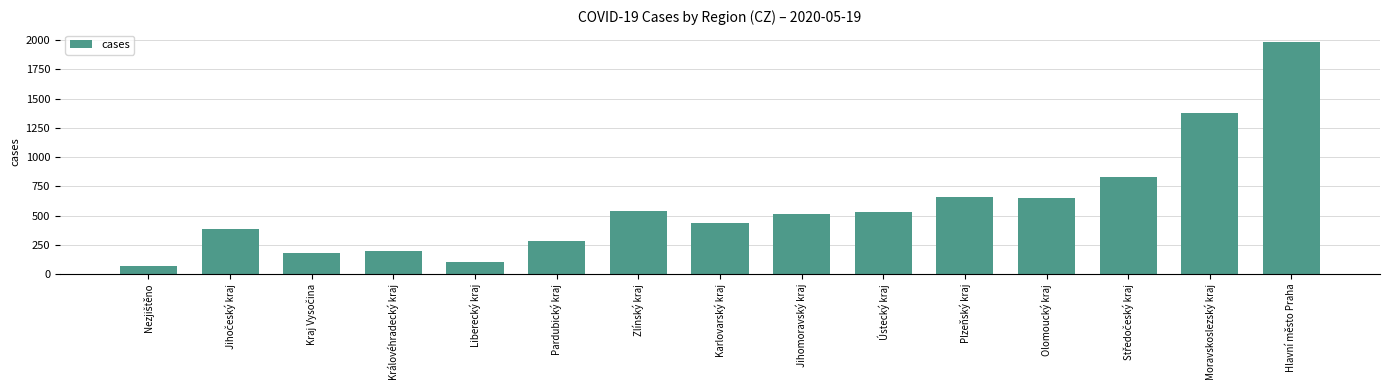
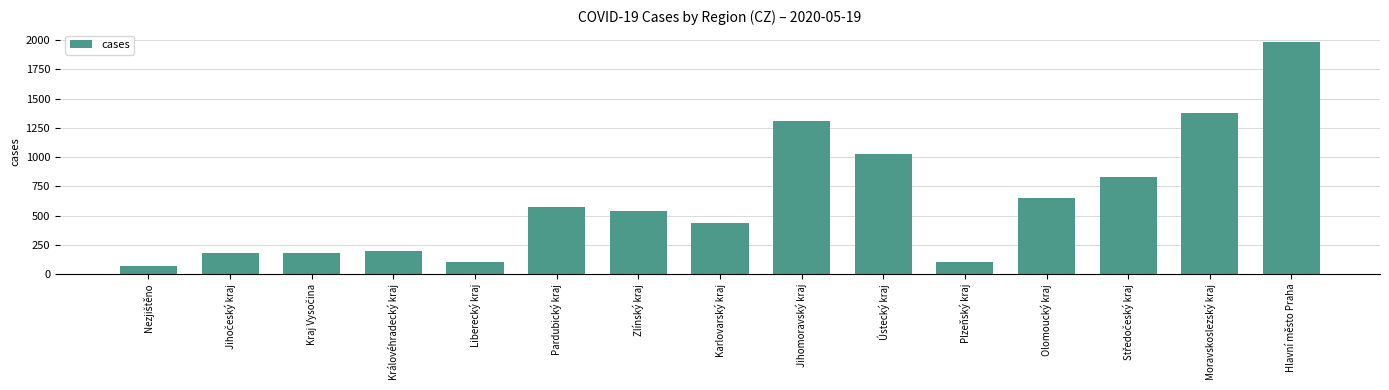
Jihočeský kraj: 390 -> 180
Pardubický kraj: 280 -> 580
Jihomoravský kraj: 510 -> 1310
Ústecký kraj: 530 -> 1030
Plzeňský kraj: 660 -> 100
